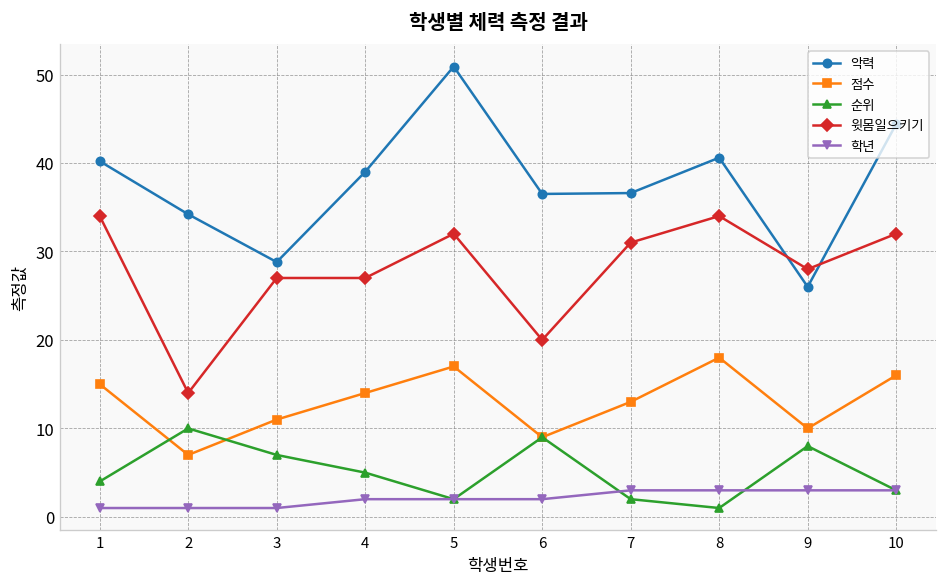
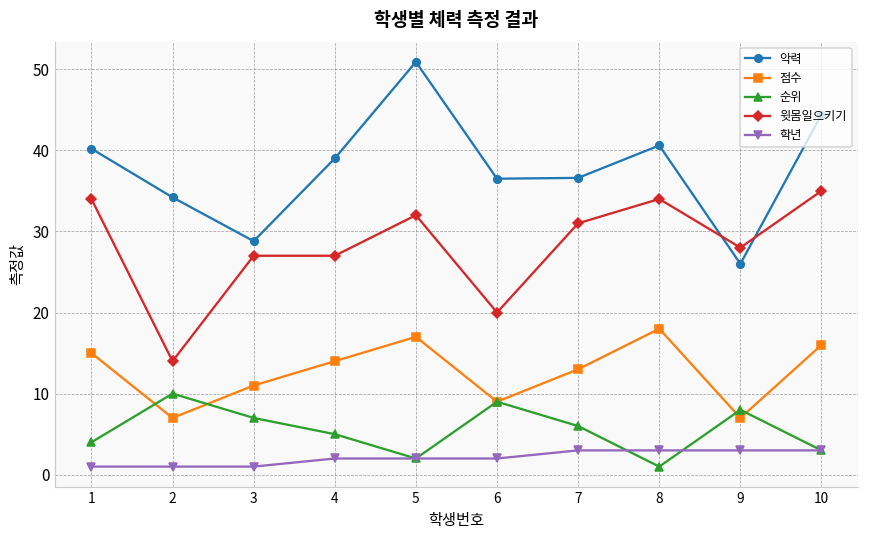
순위, 7: 2 -> 6
점수, 9: 10 -> 7
윗몸일으키기, 10: 32 -> 35
